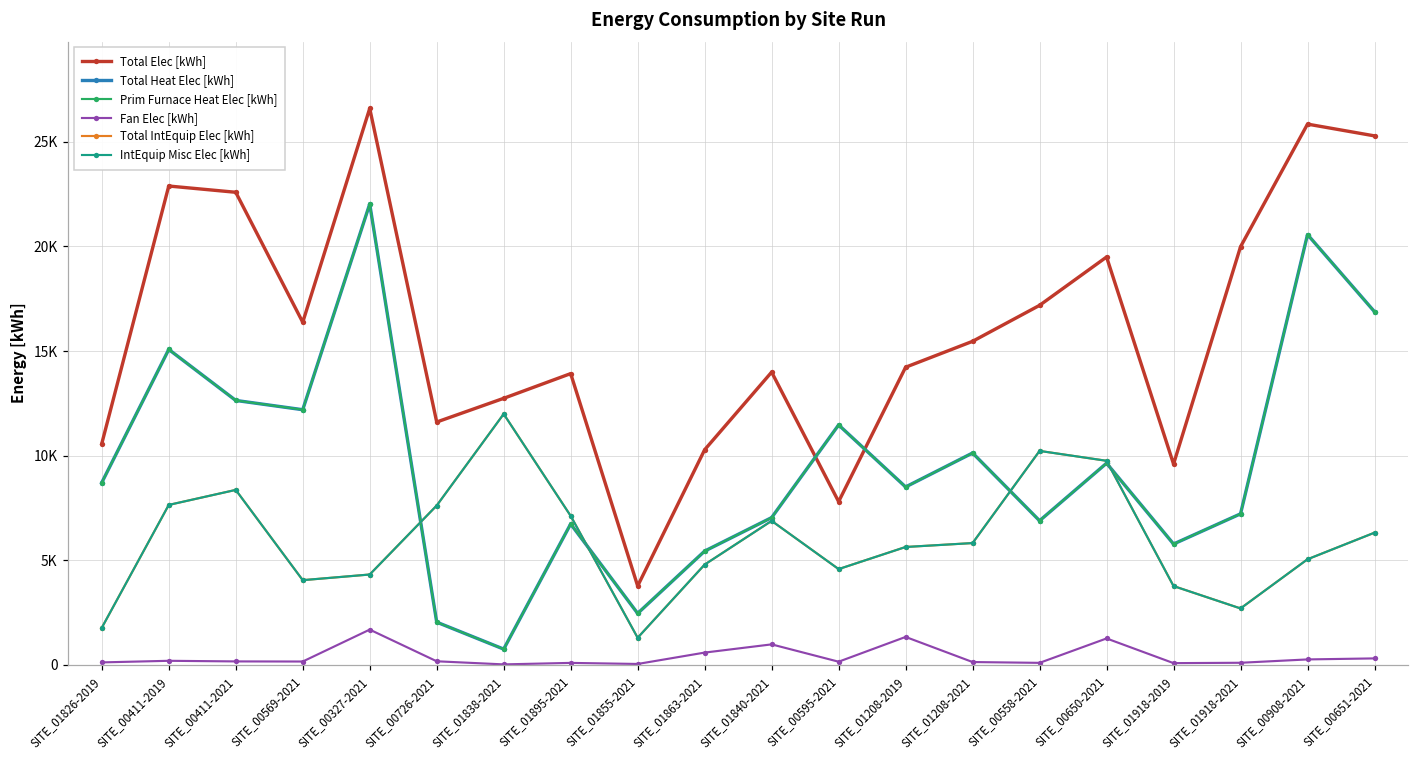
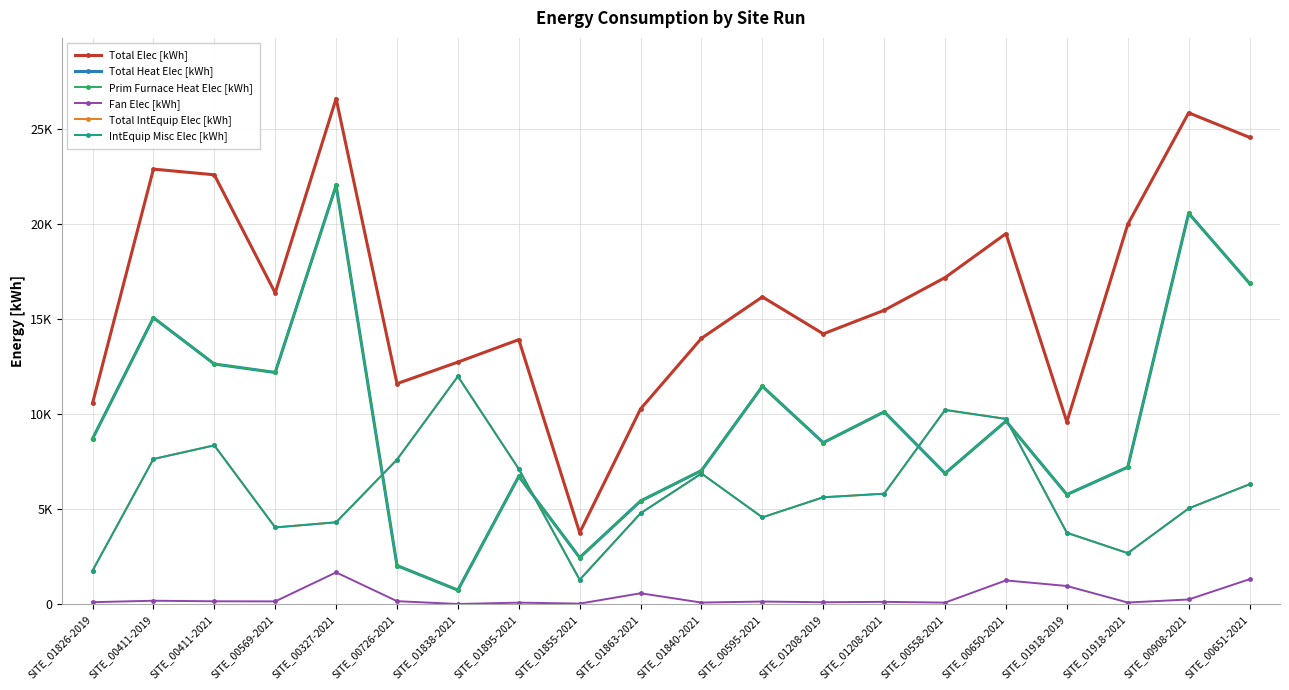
Fan Elec [kWh], SITE_01840-2021: 1000 -> 100
Total Elec [kWh], SITE_00595-2021: 7800 -> 16200
Fan Elec [kWh], SITE_01208-2019: 1300 -> 100
Fan Elec [kWh], SITE_01918-2019: 100 -> 1000
Total Elec [kWh], SITE_00651-2021: 25300 -> 24600
Fan Elec [kWh], SITE_00651-2021: 300 -> 1300
